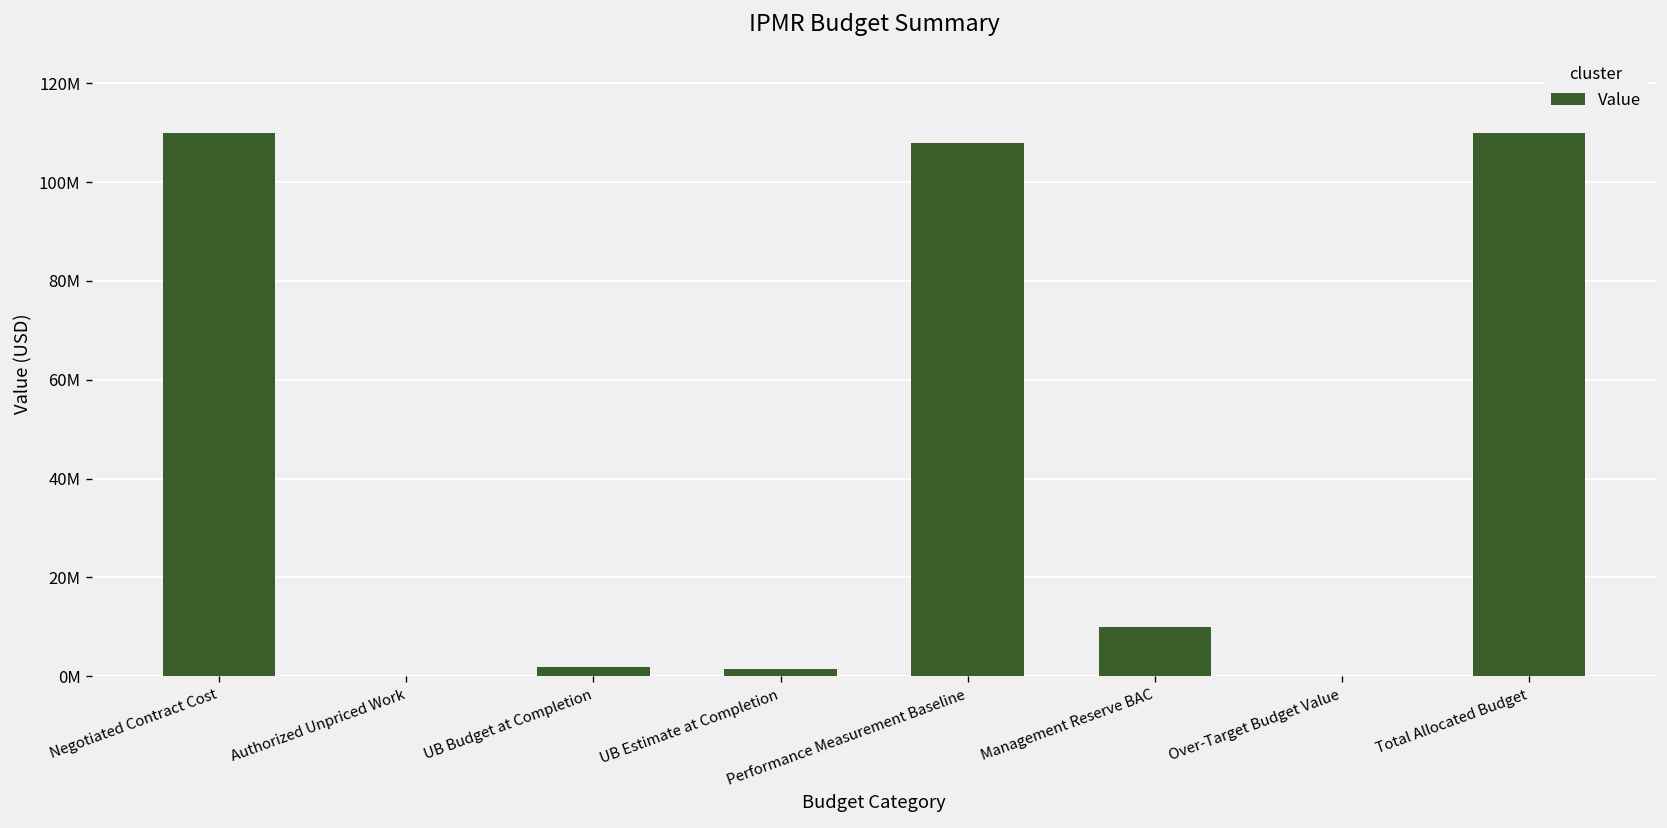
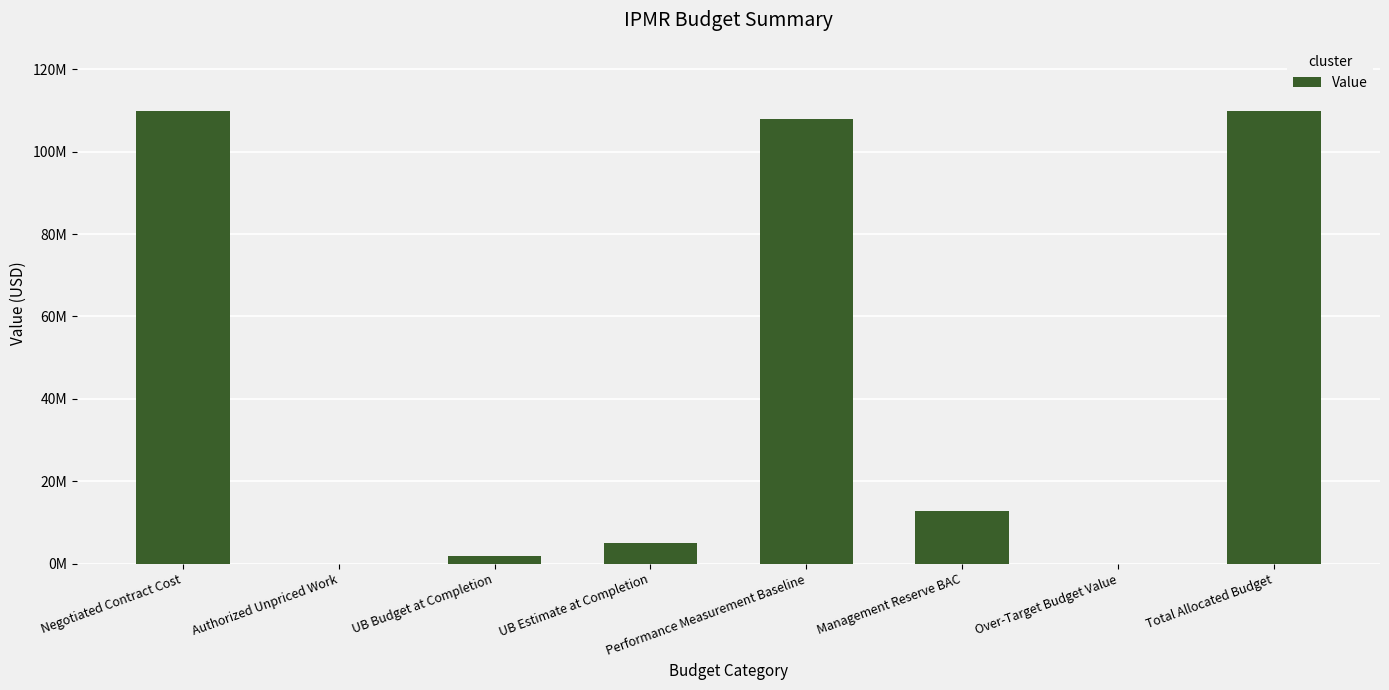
UB Estimate at Completion: 1000000 -> 5000000
Management Reserve BAC: 10000000 -> 13000000
